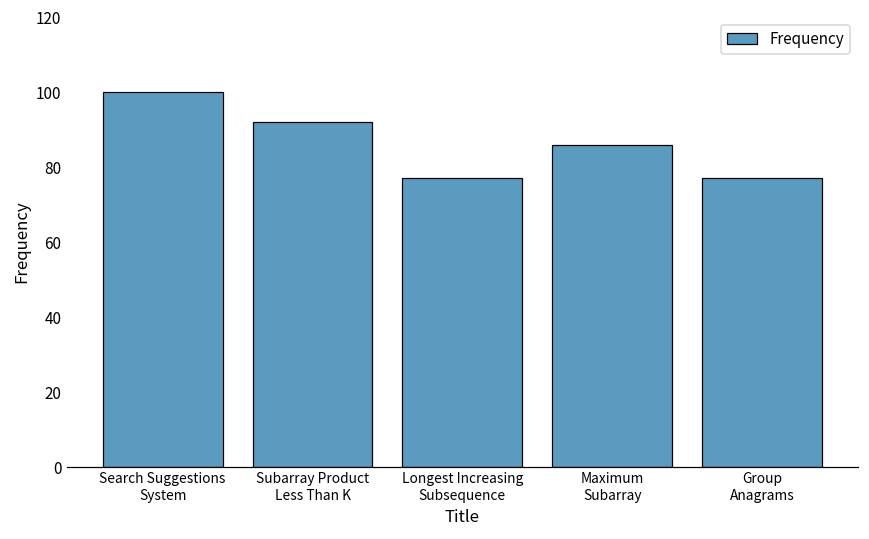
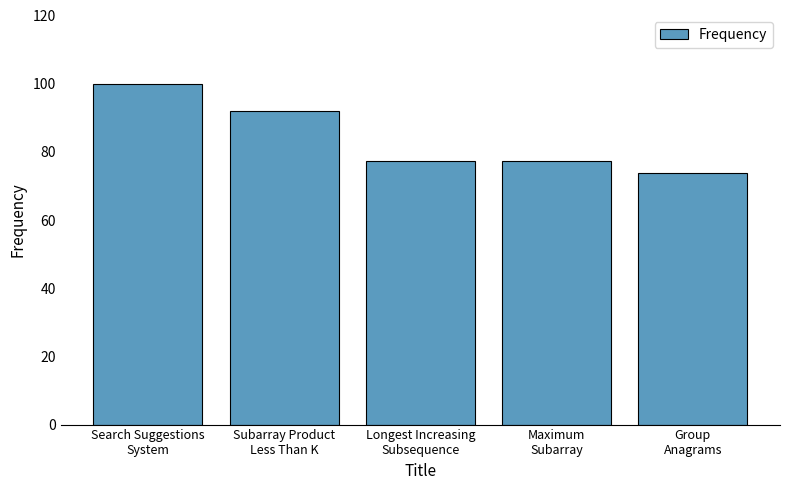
Maximum Subarray: 86 -> 77
Group Anagrams: 77 -> 74
